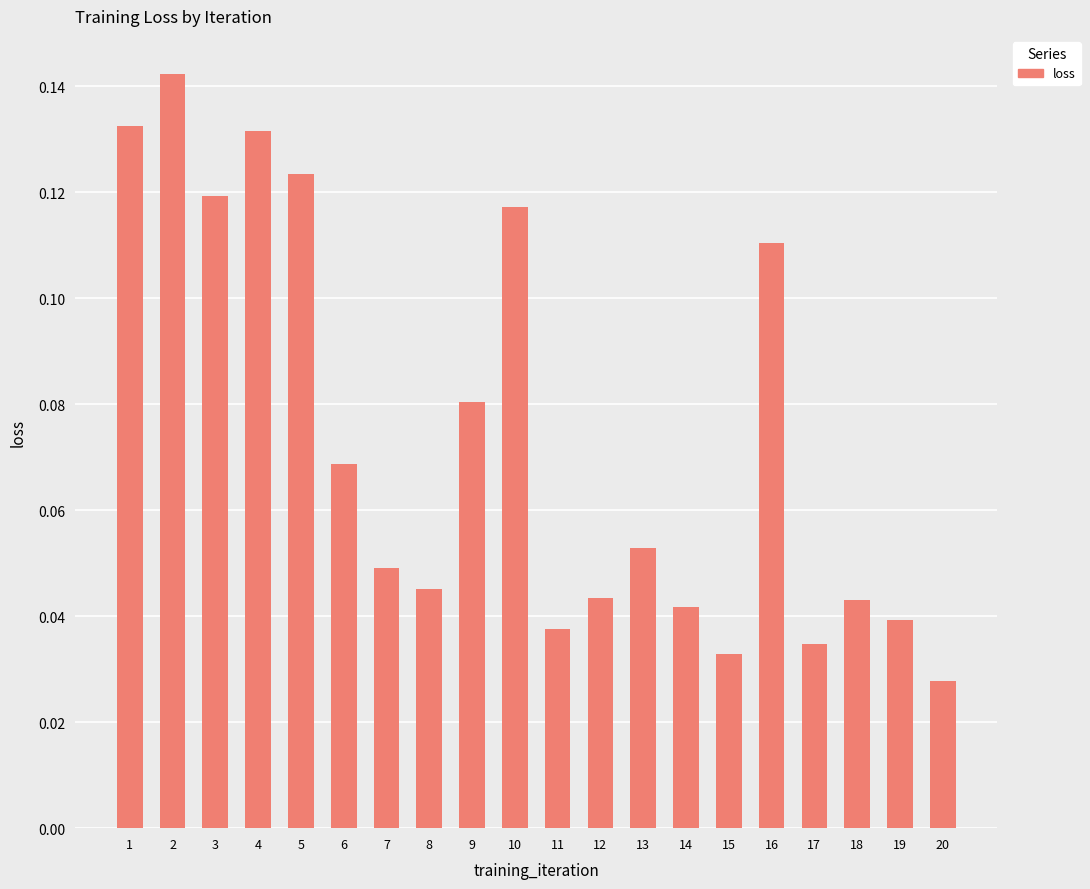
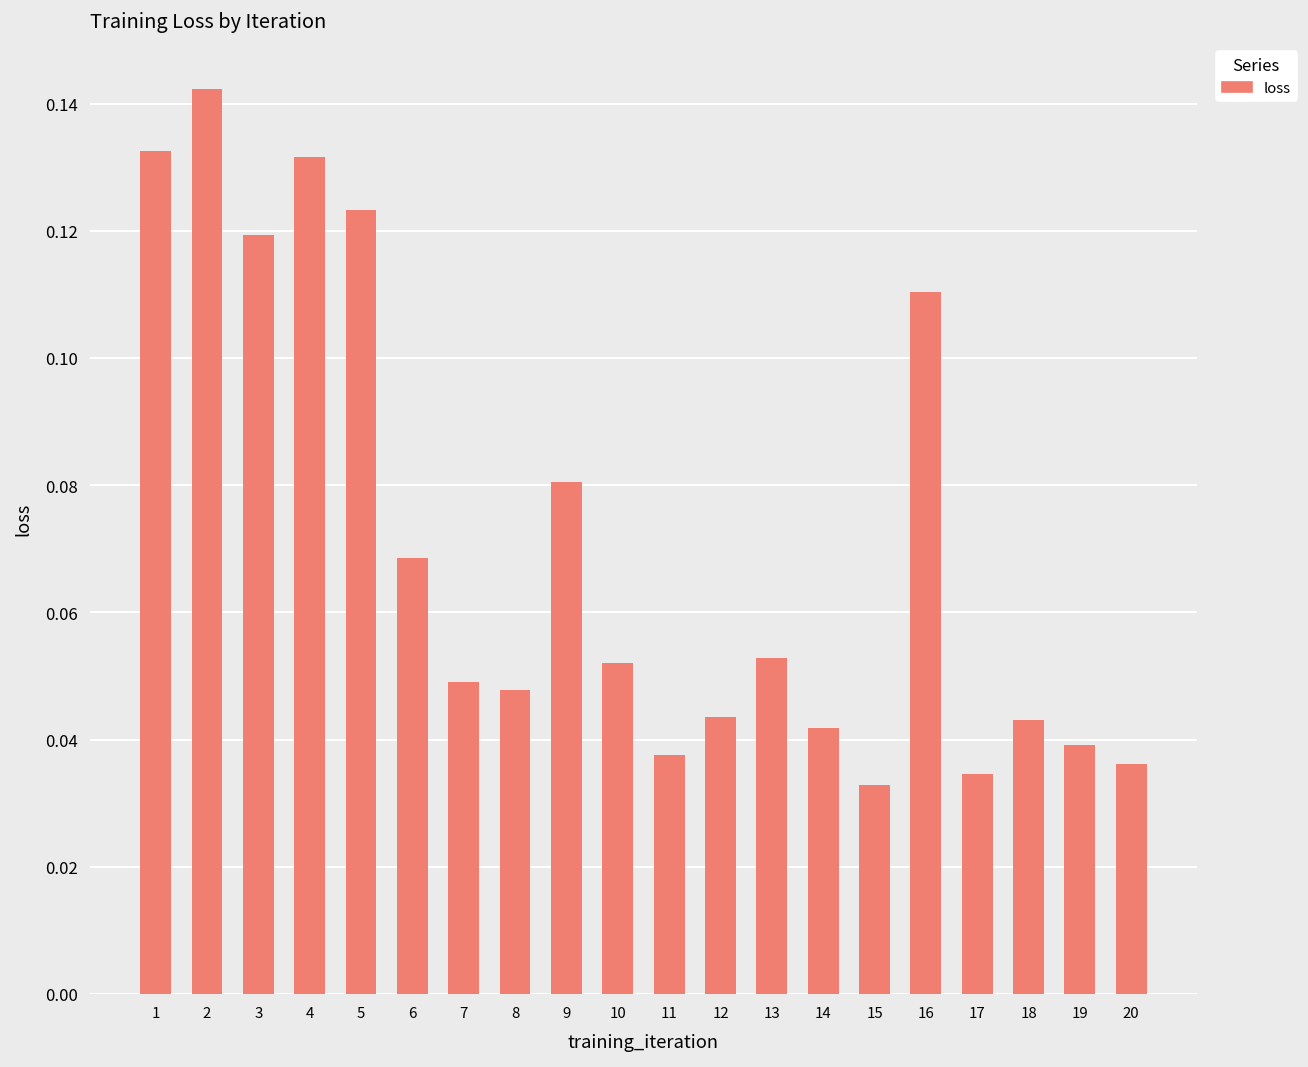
8: 0.045 -> 0.048
10: 0.117 -> 0.052
20: 0.028 -> 0.036
